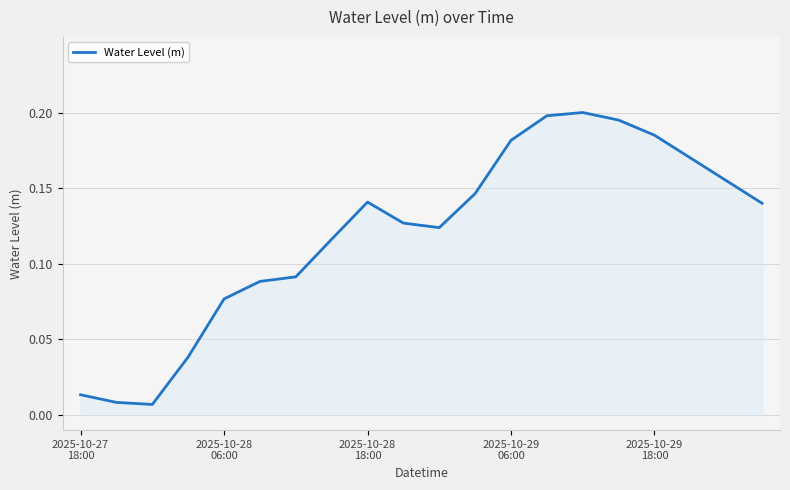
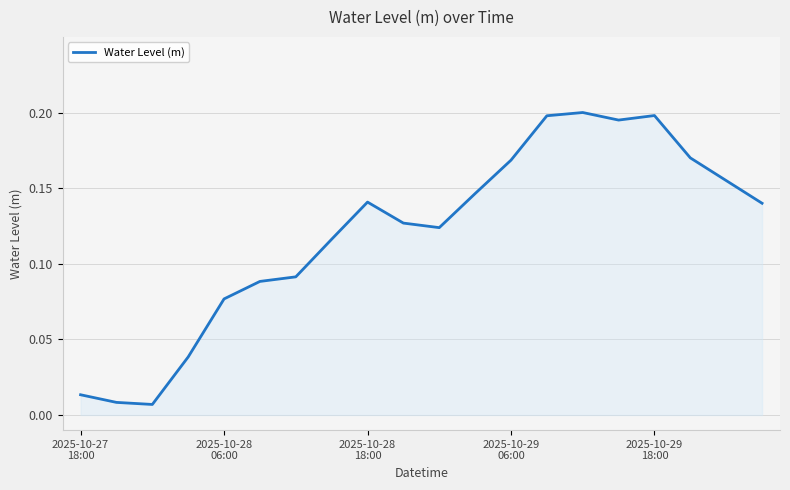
2025-10-29 06:00: 0.182 -> 0.168
2025-10-29 18:00: 0.185 -> 0.198
